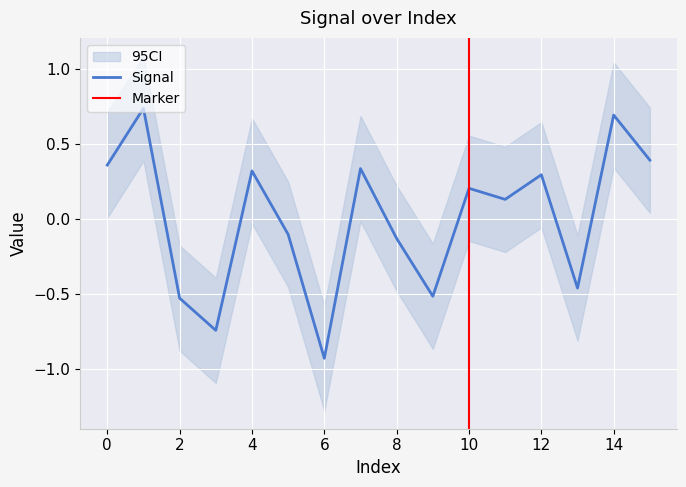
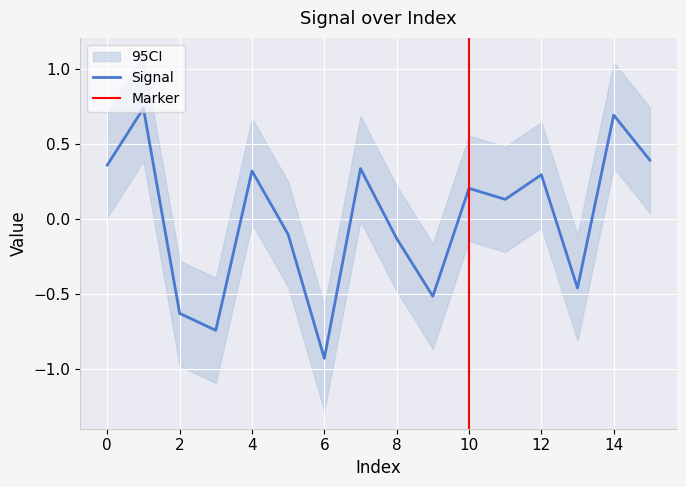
Signal, 2: -0.53 -> -0.63
